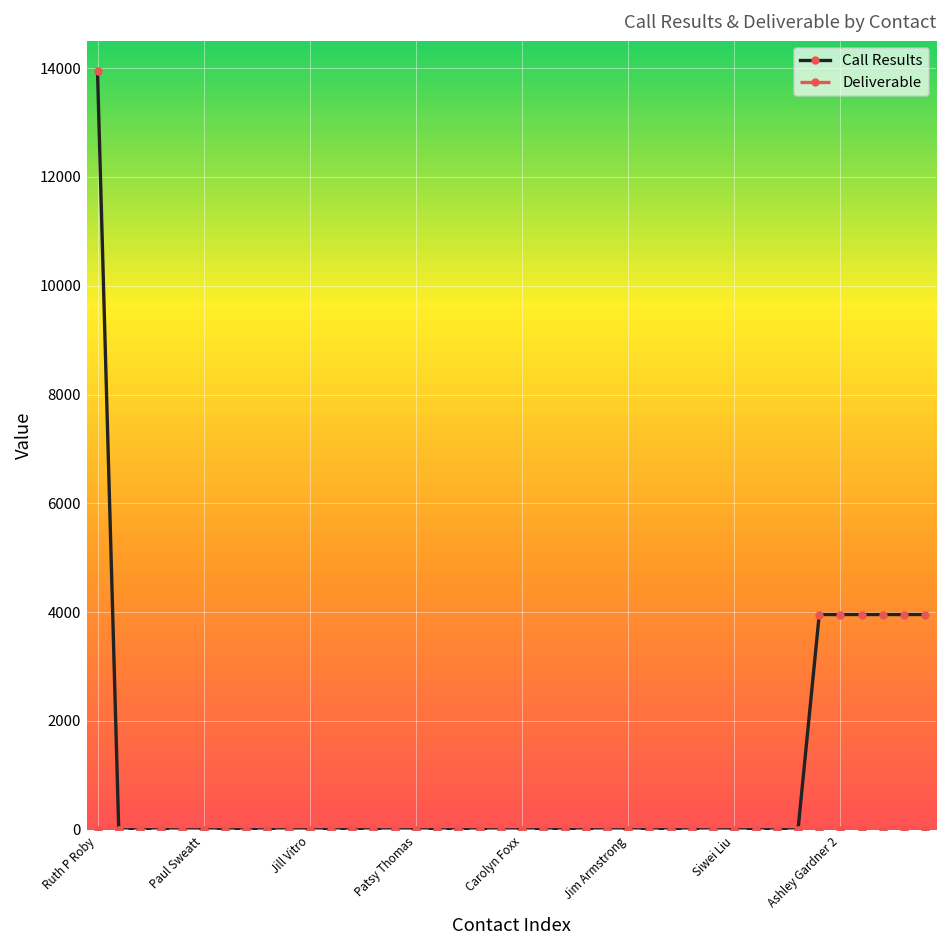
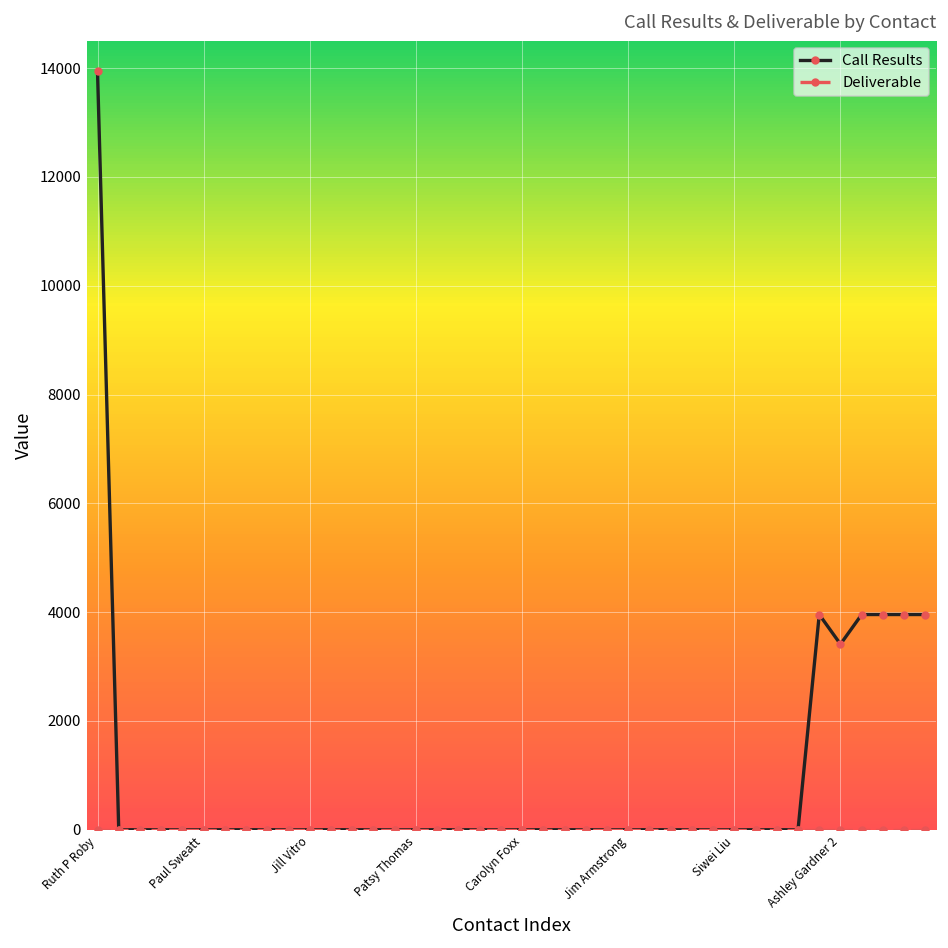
Call Results, Ashley Gardner 2: 4000 -> 3400
